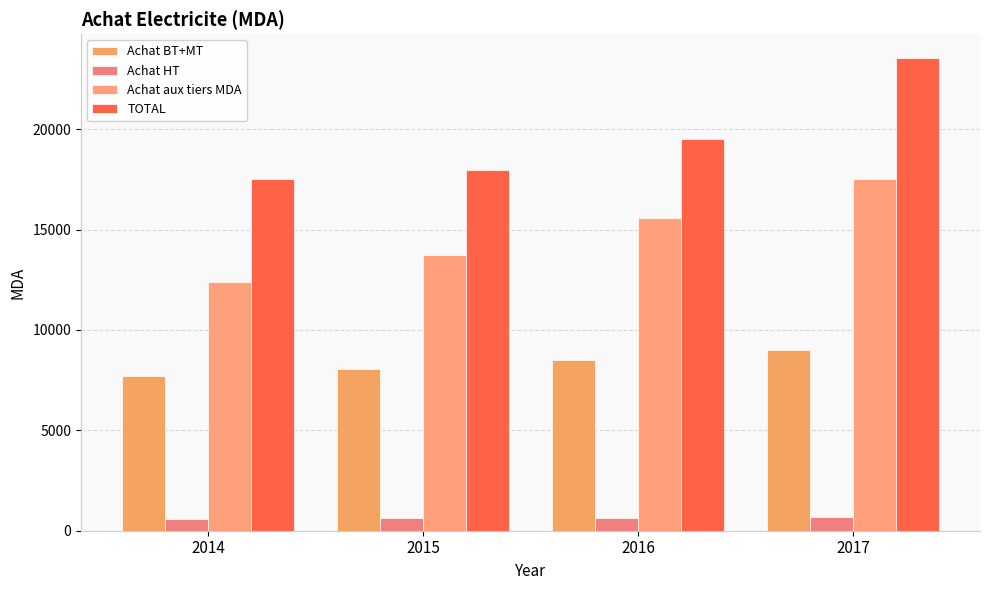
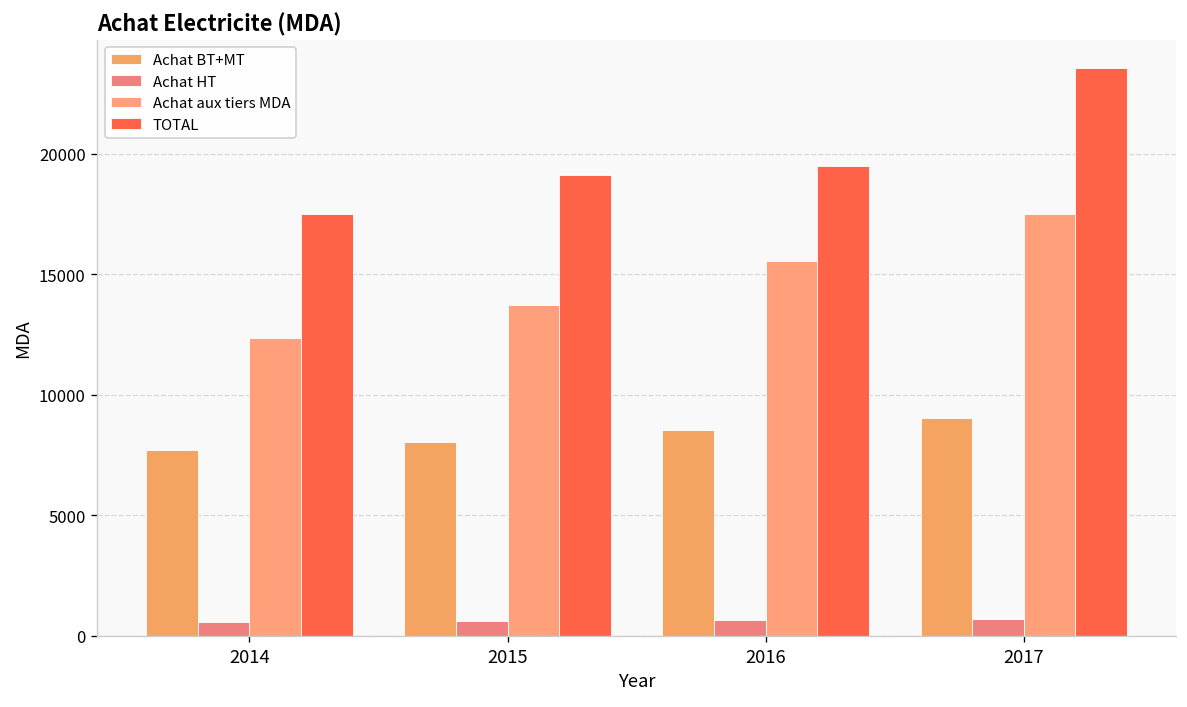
TOTAL, 2015: 17900 -> 19100
